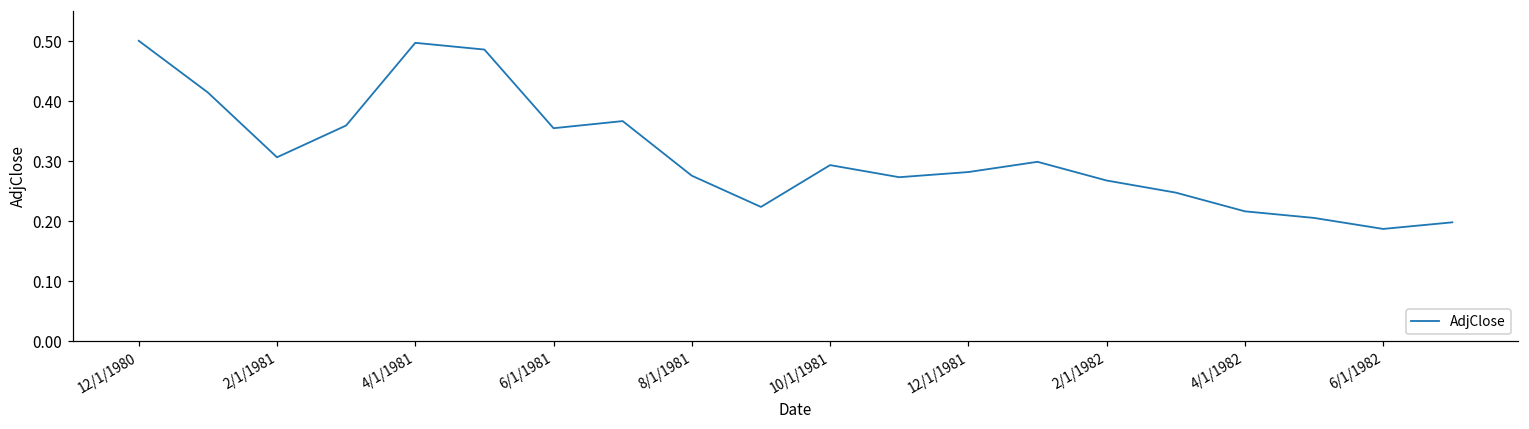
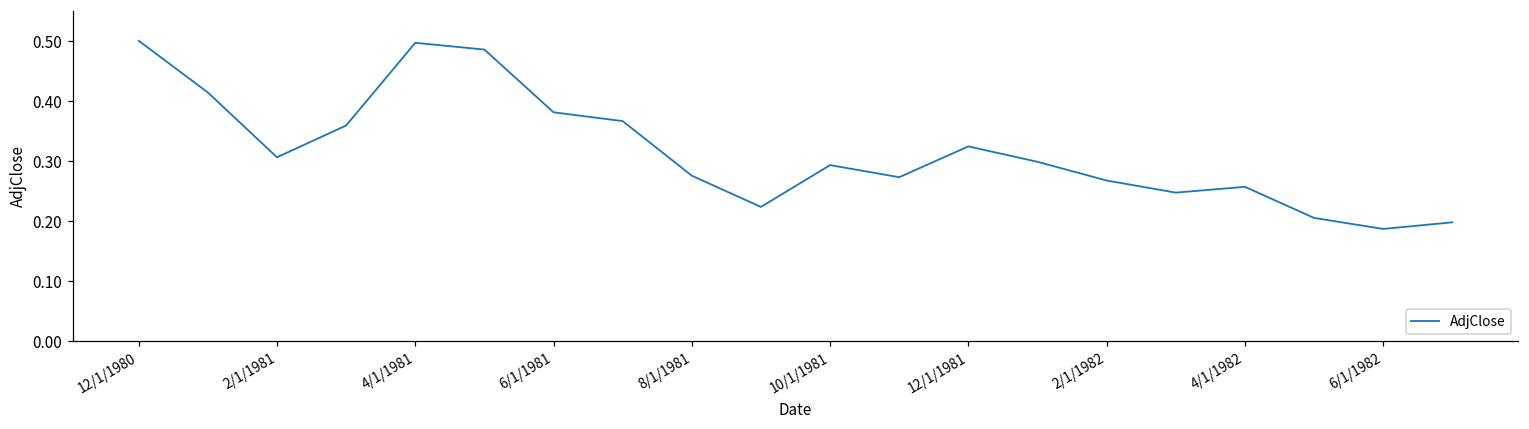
6/1/1981: 0.35 -> 0.38
12/1/1981: 0.28 -> 0.32
4/1/1982: 0.22 -> 0.26
